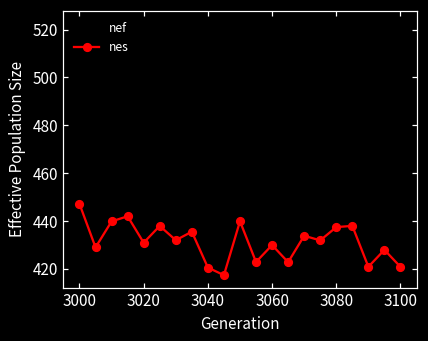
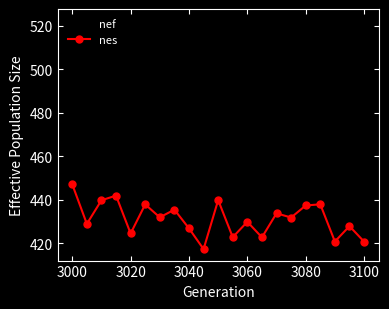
nes, 3020: 431 -> 425
nes, 3040: 421 -> 427
